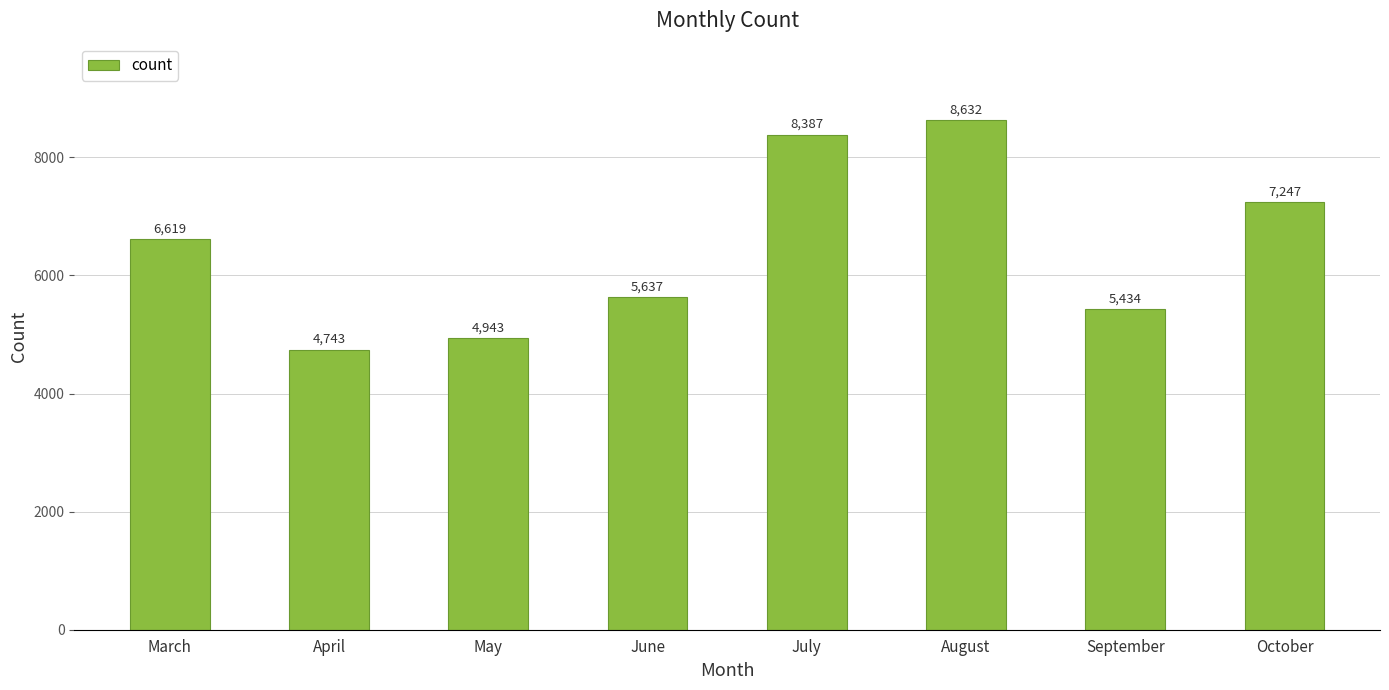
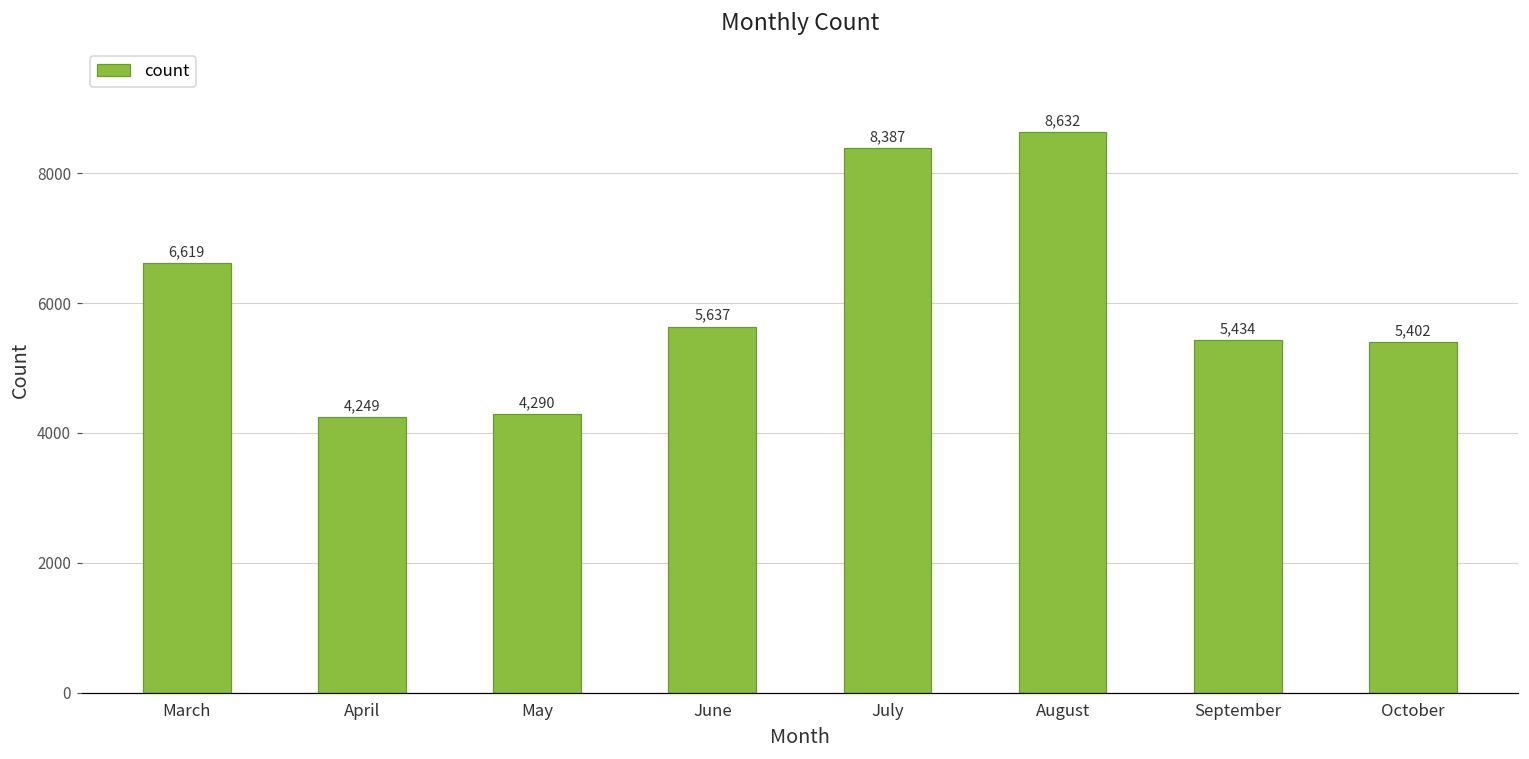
April: 4,743 -> 4,249
May: 4,943 -> 4,290
October: 7,247 -> 5,402
